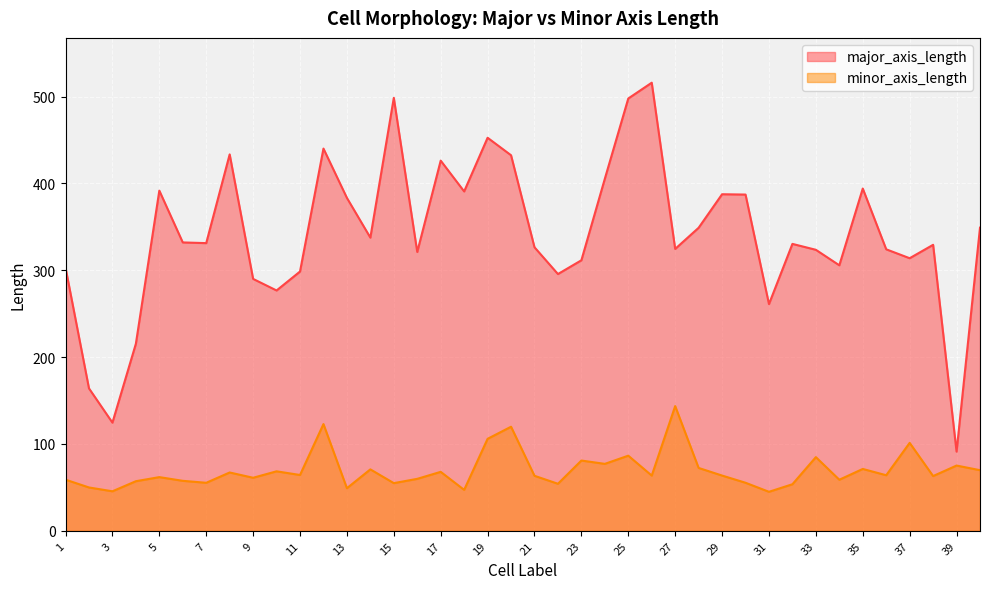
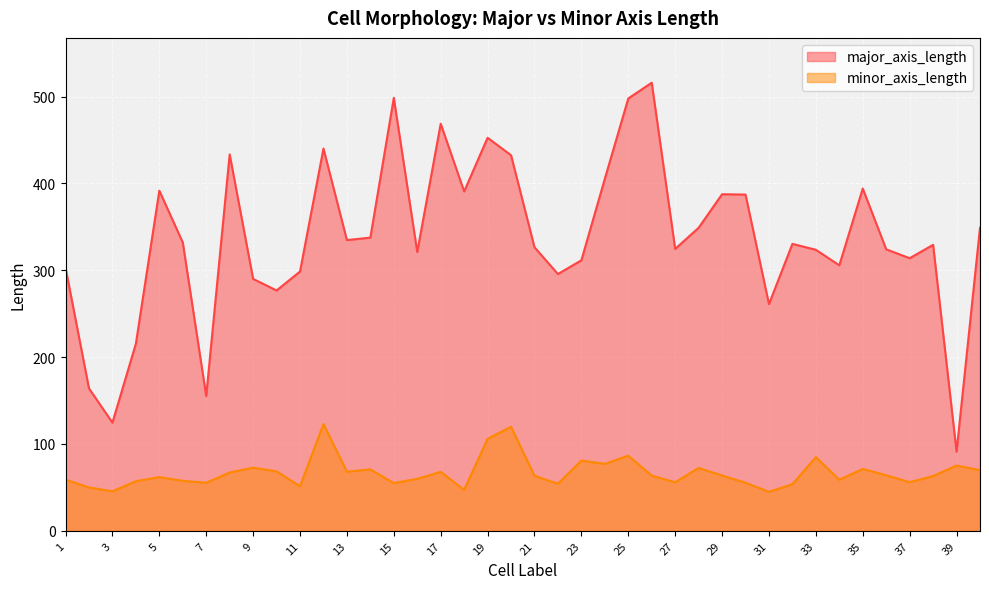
major_axis_length, 7: 330 -> 160
minor_axis_length, 9: 60 -> 70
minor_axis_length, 11: 60 -> 50
major_axis_length, 13: 380 -> 330
minor_axis_length, 13: 50 -> 70
major_axis_length, 17: 430 -> 470
minor_axis_length, 27: 140 -> 60
minor_axis_length, 37: 100 -> 60
